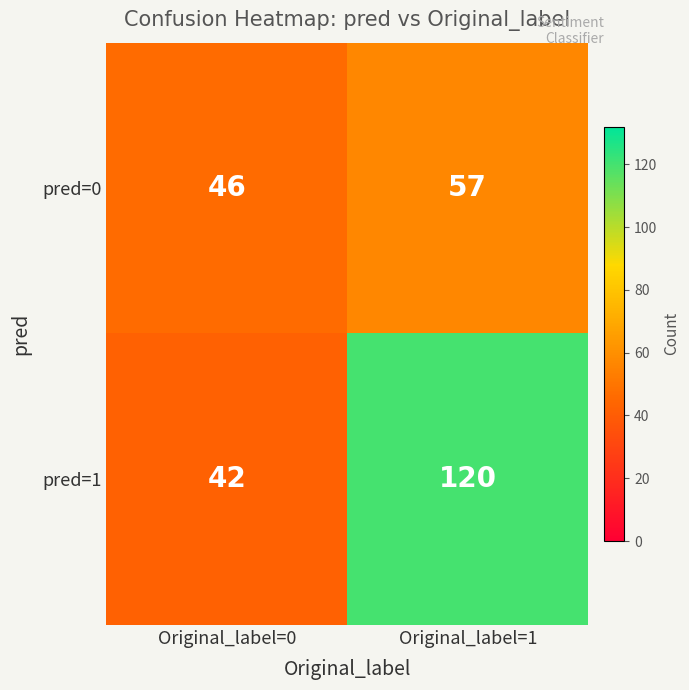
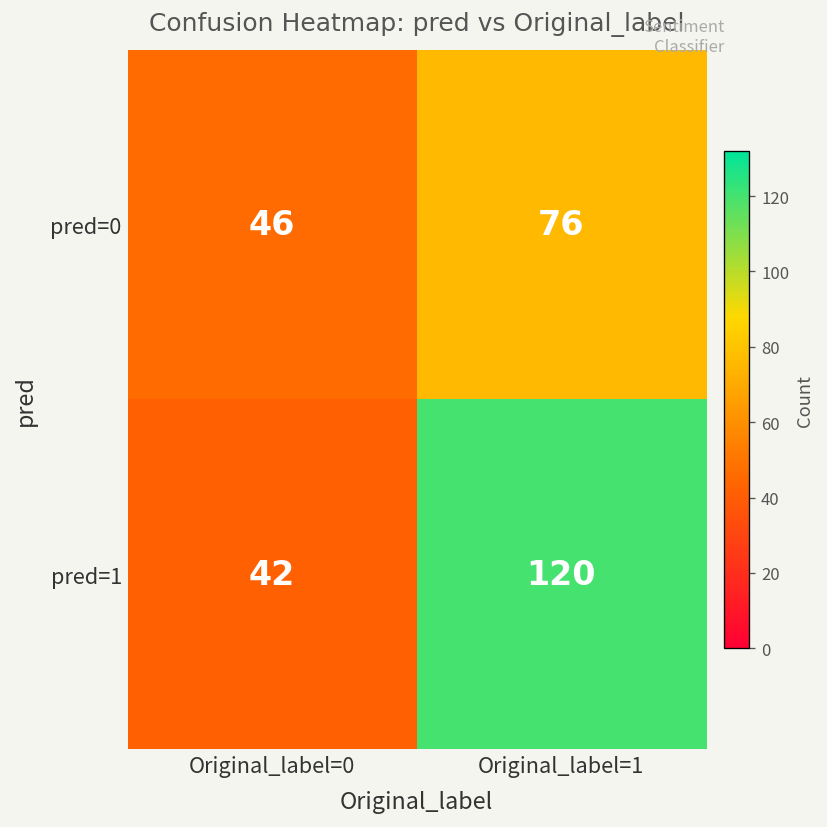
pred=0, Original_label=1: 57 -> 76
